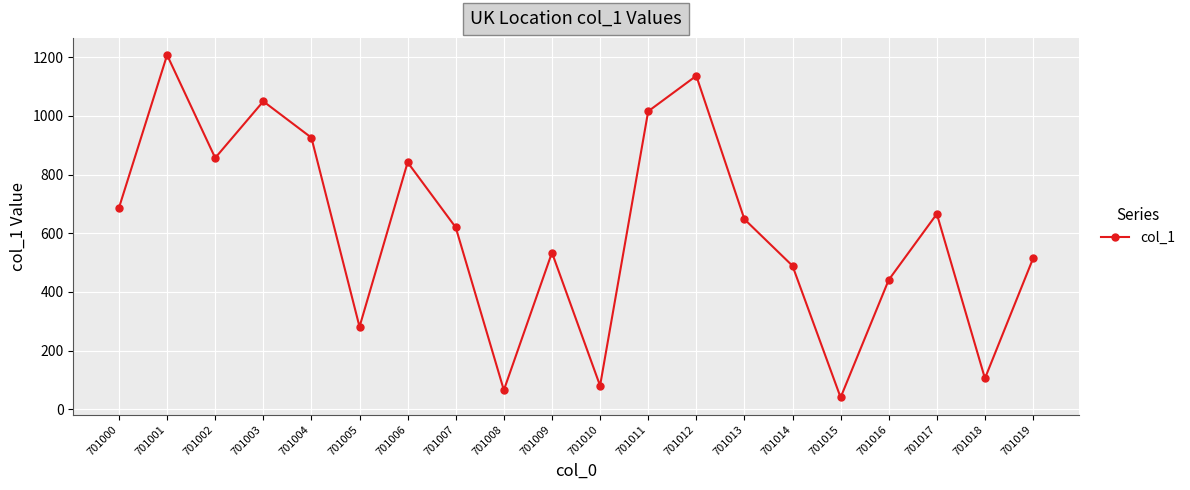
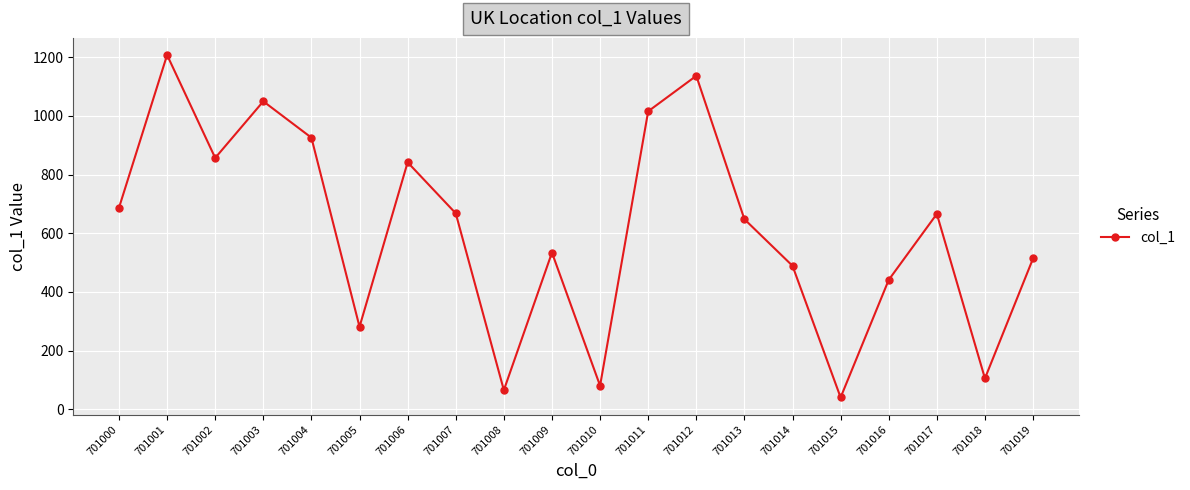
701007: 620 -> 670
